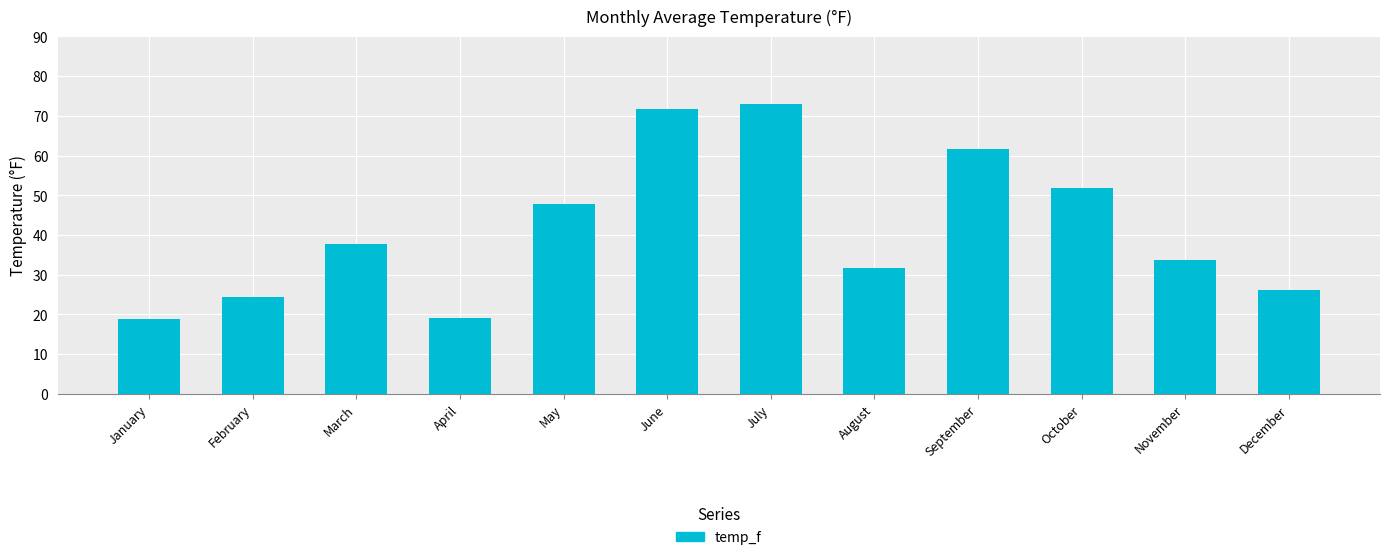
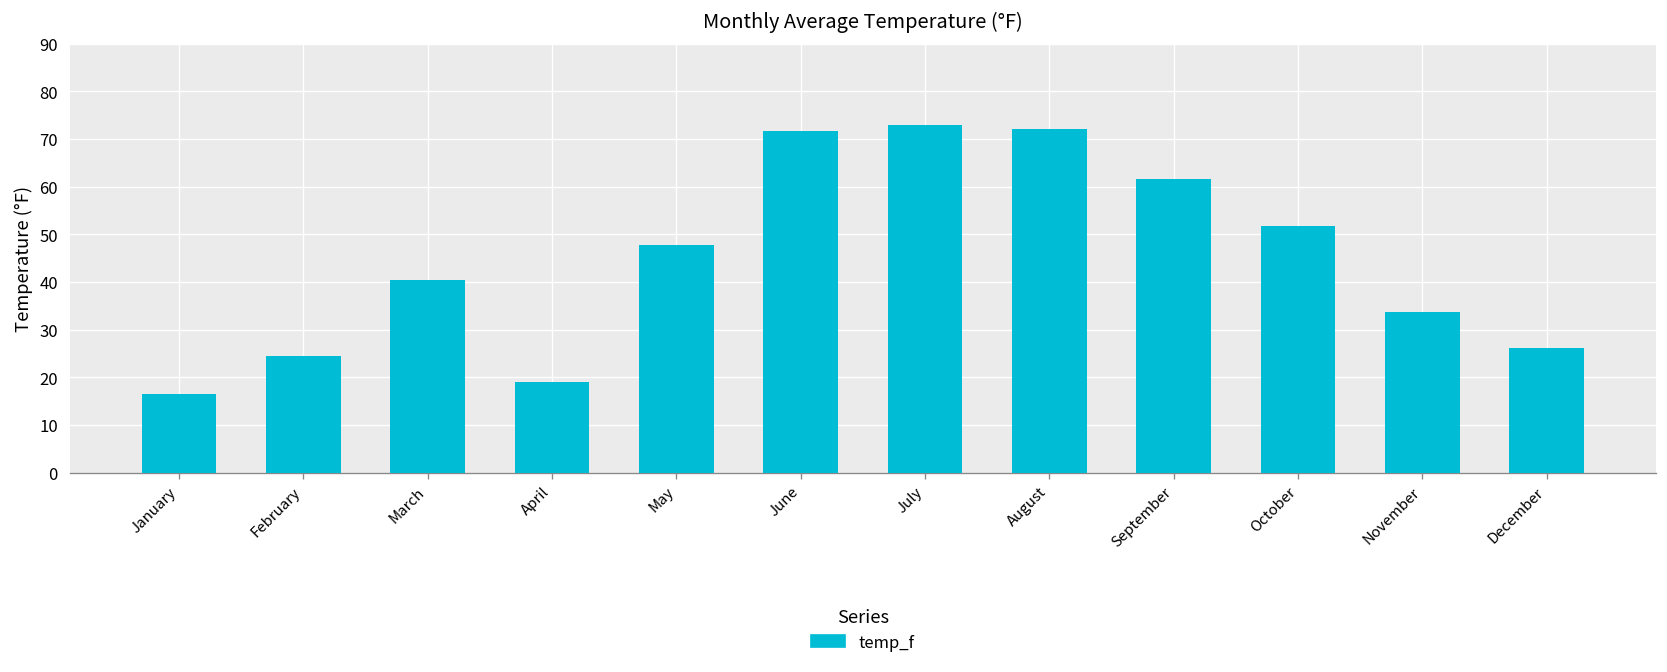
January: 19 -> 17
March: 38 -> 40
August: 32 -> 72
